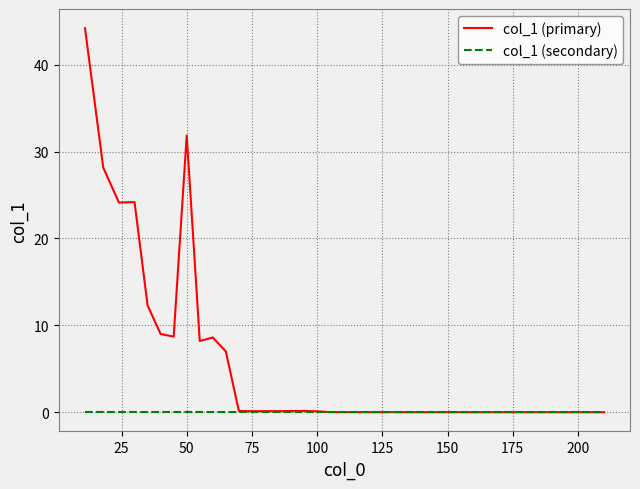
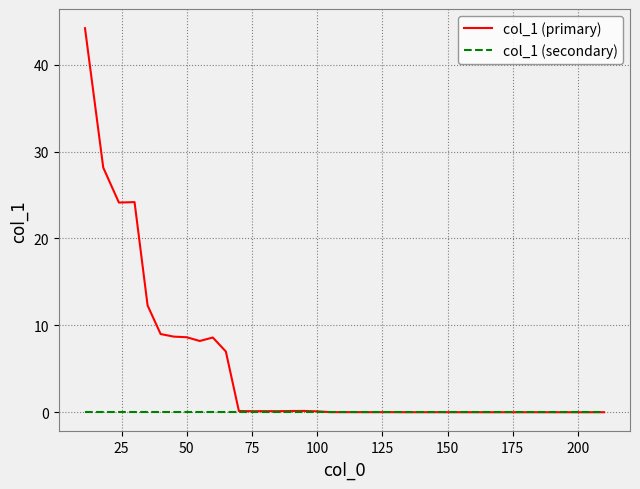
col_1 (primary), 50: 32 -> 9
